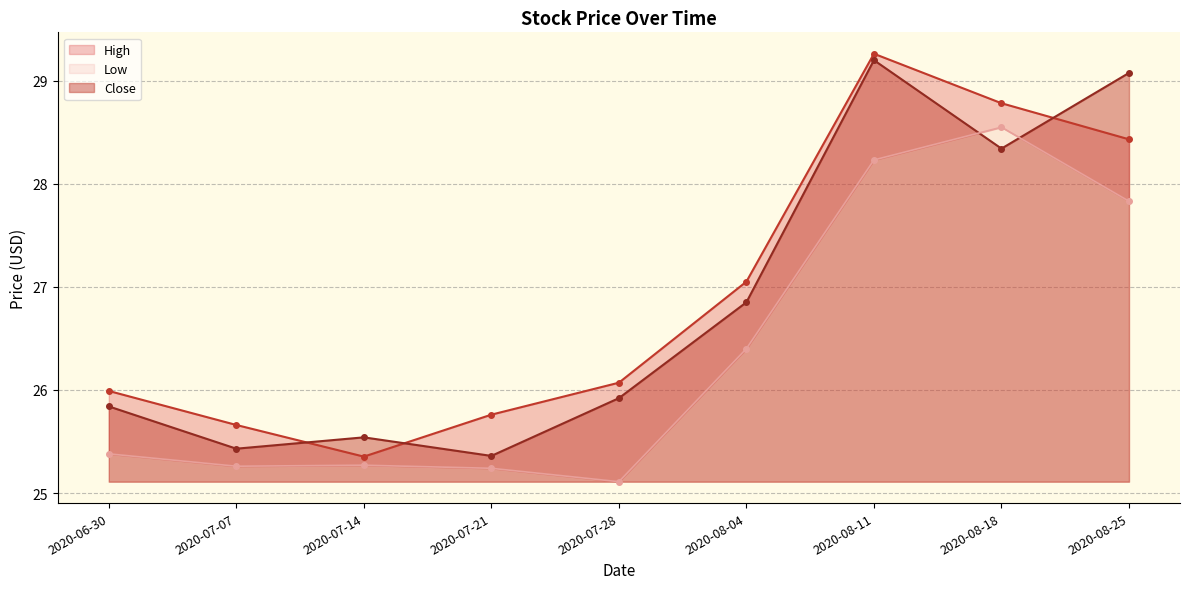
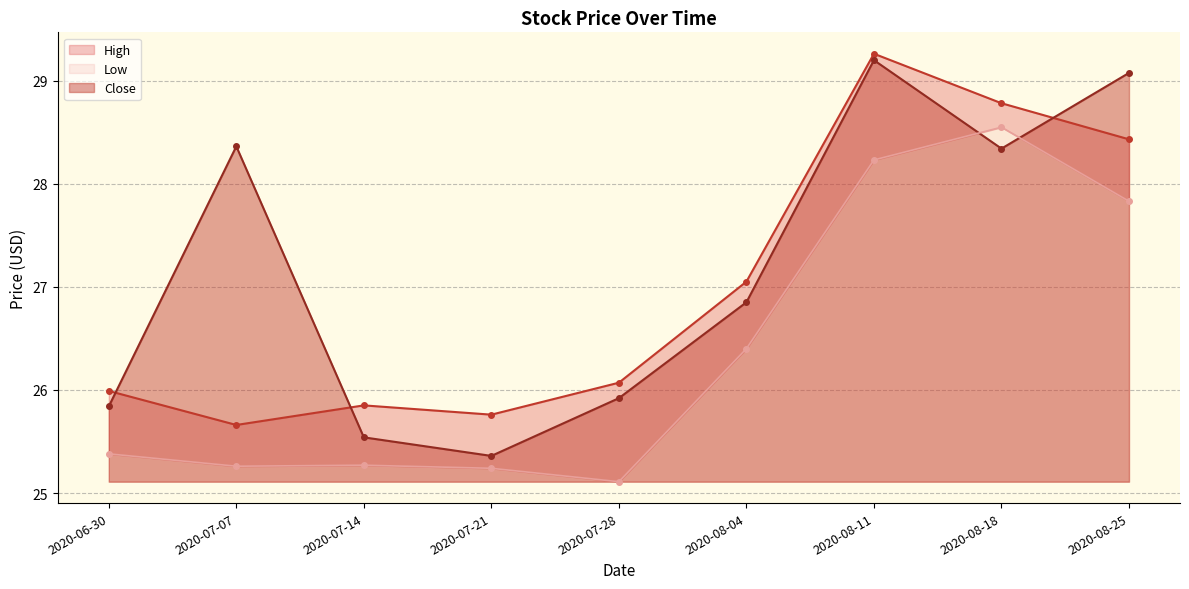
Close, 2020-07-07: 25.43 -> 28.36
High, 2020-07-14: 25.35 -> 25.85
